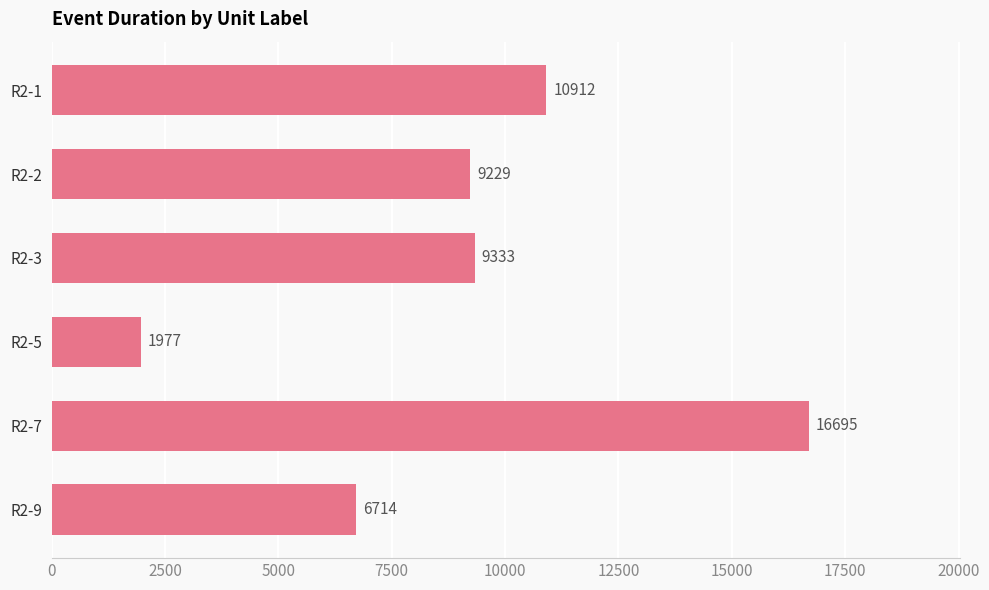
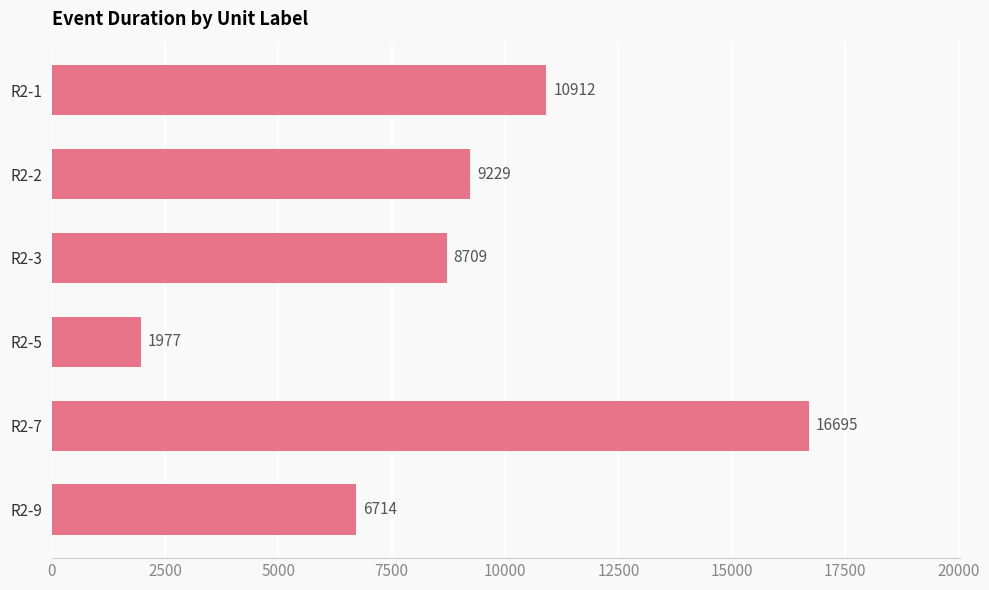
R2-3: 9333 -> 8709
